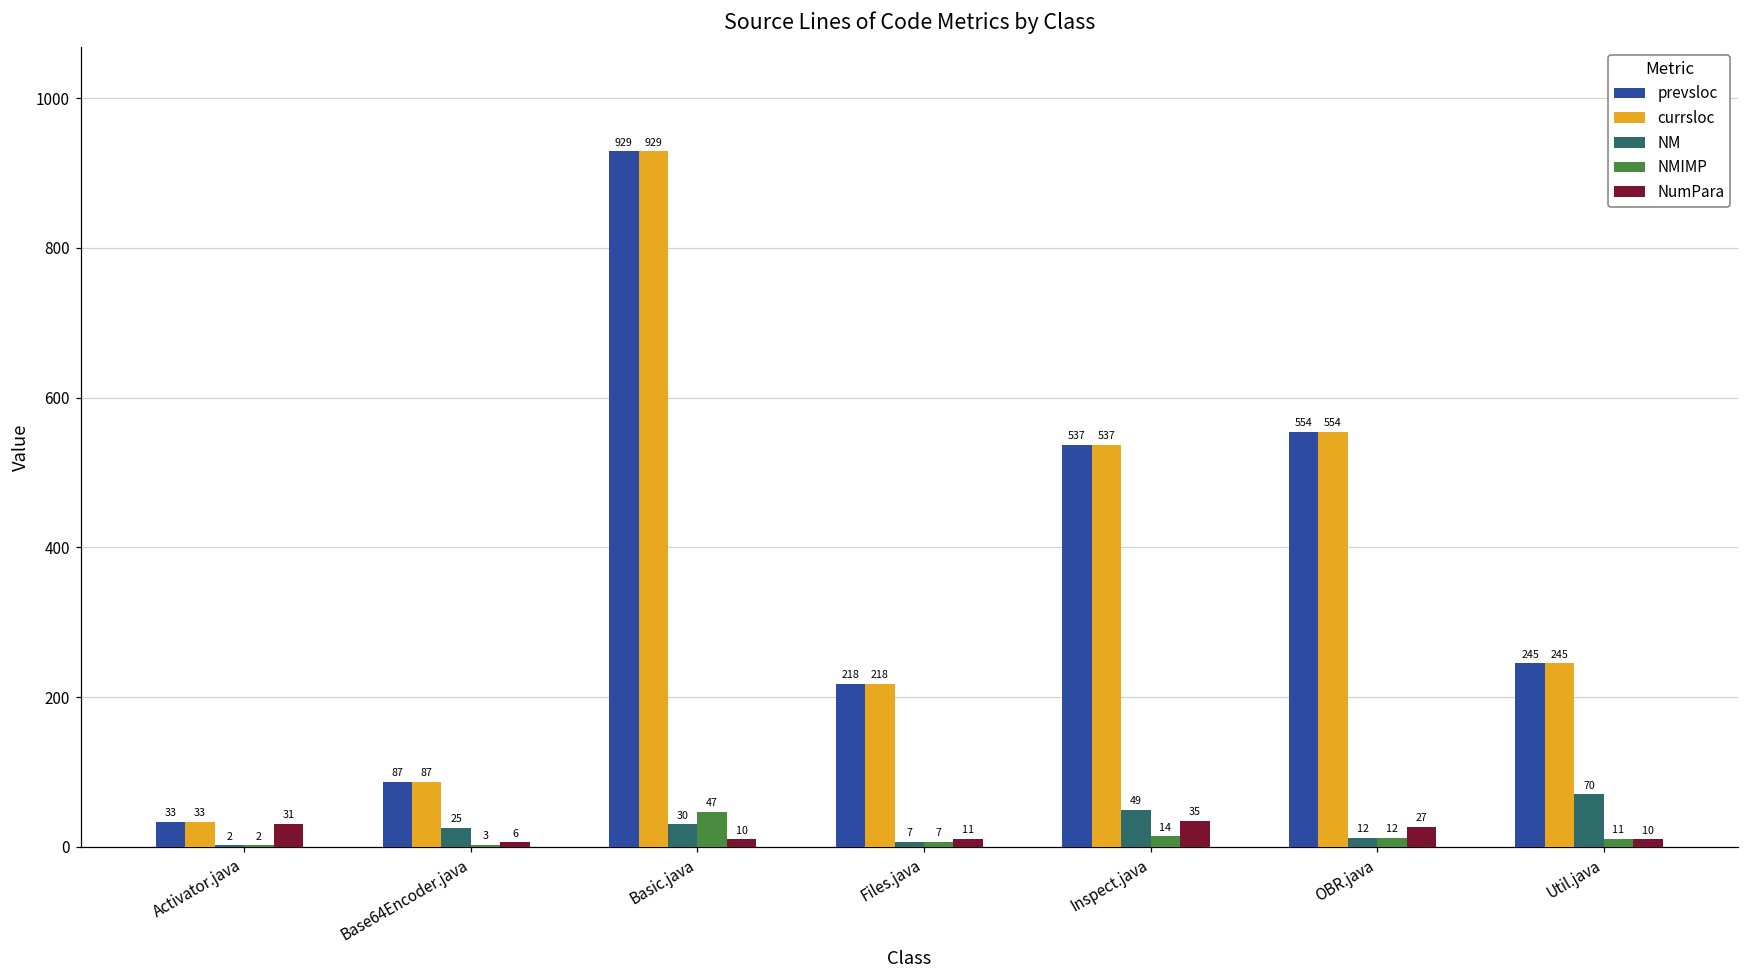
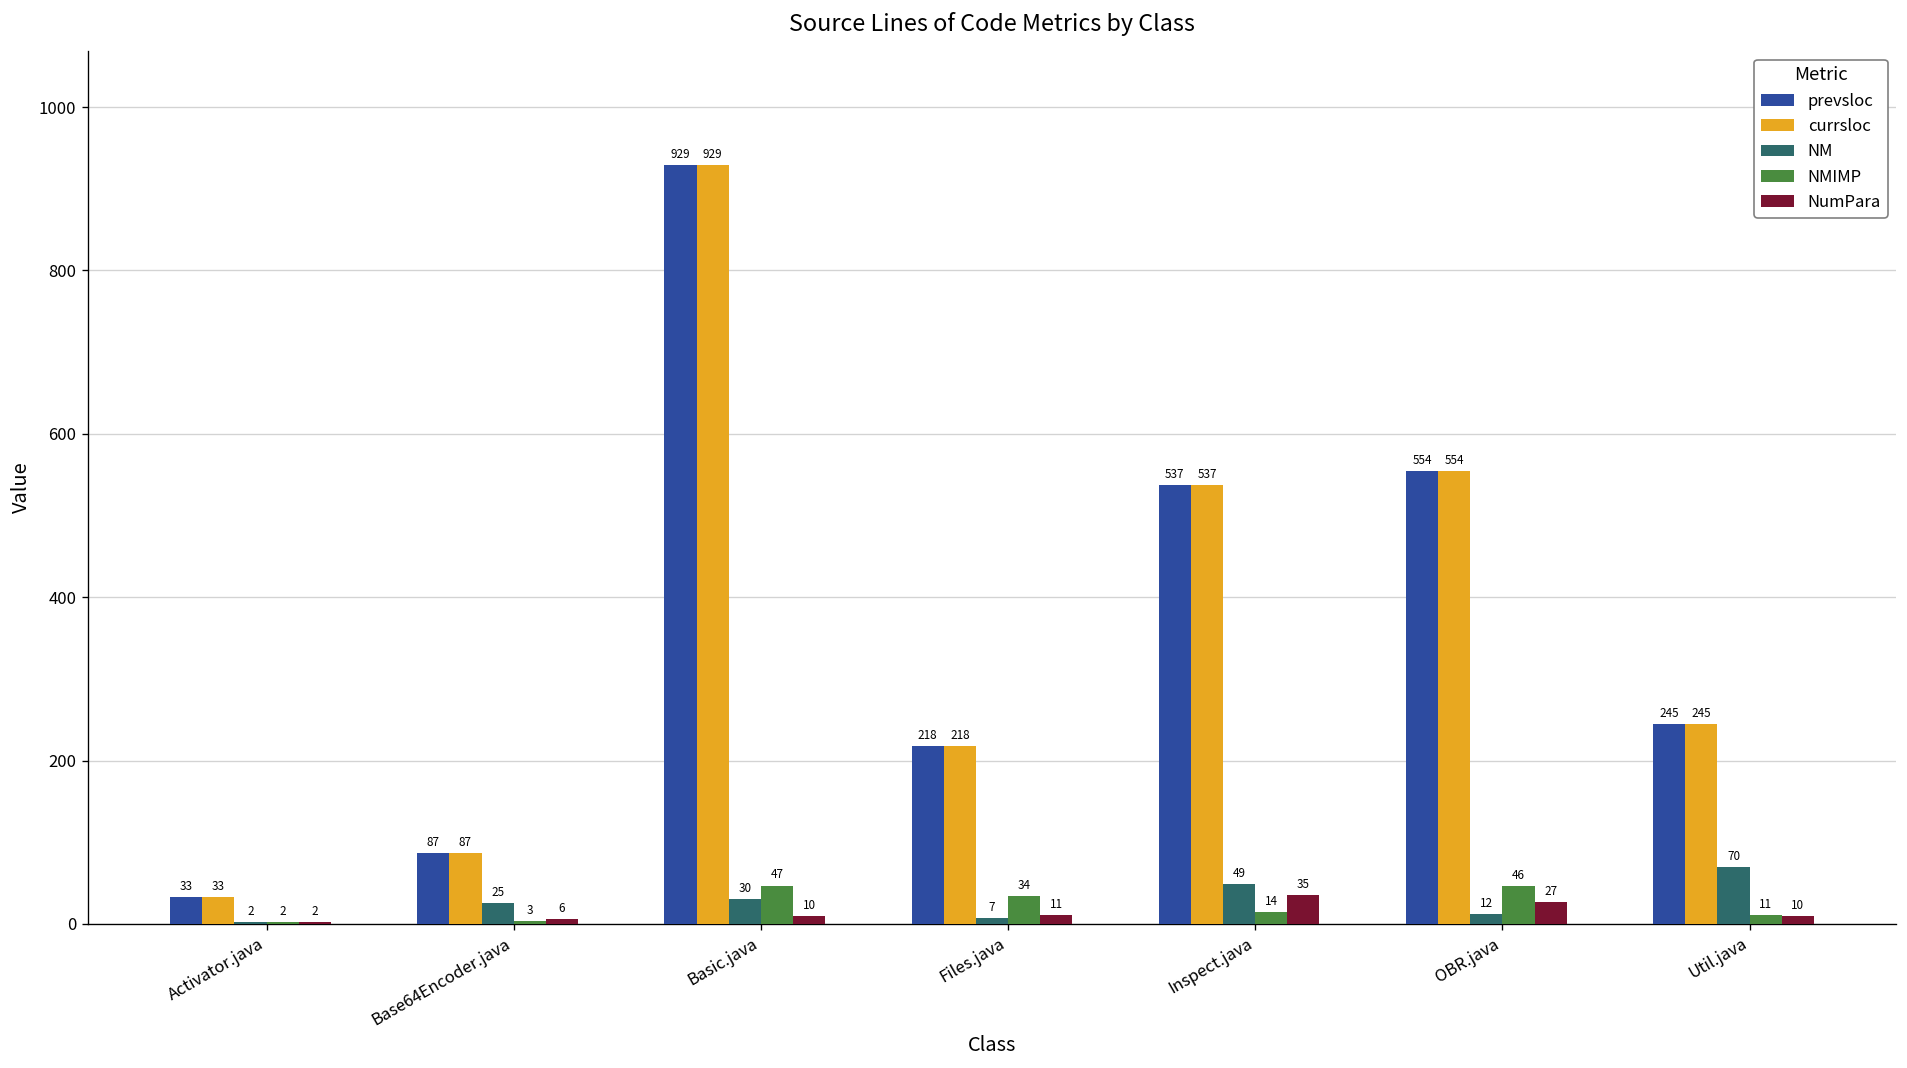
NumPara, Activator.java: 31 -> 2
NMIMP, Files.java: 7 -> 34
NMIMP, OBR.java: 12 -> 46
